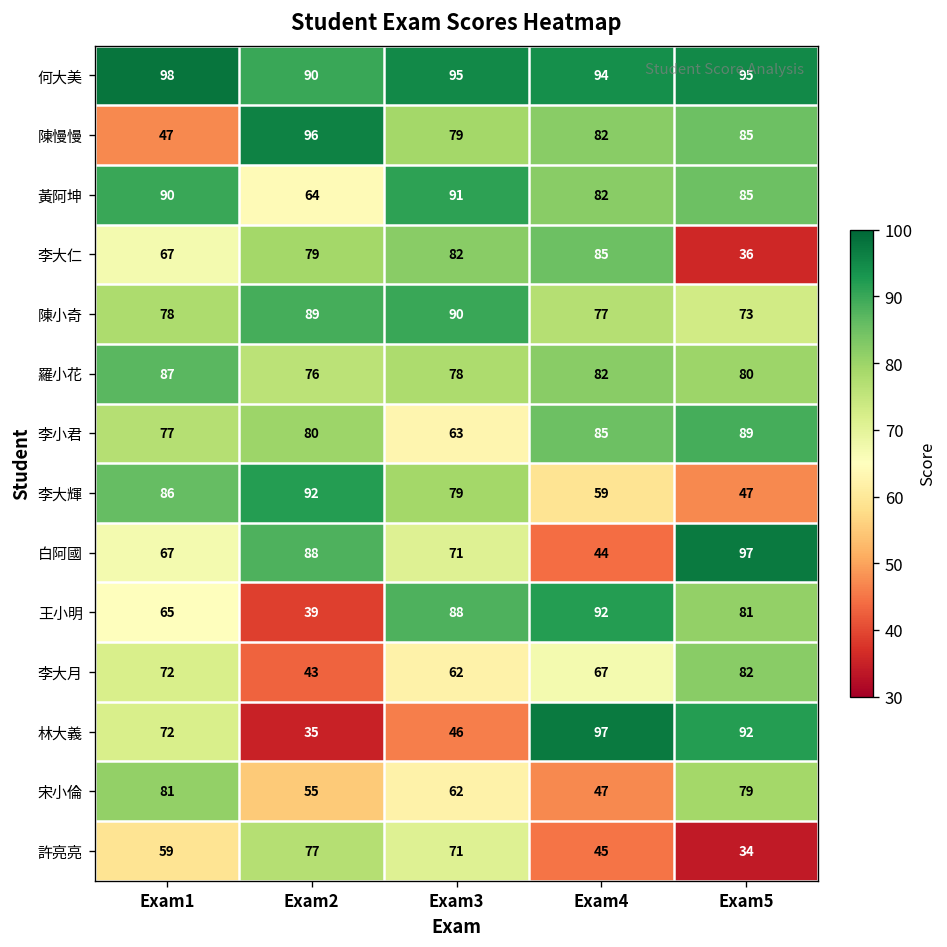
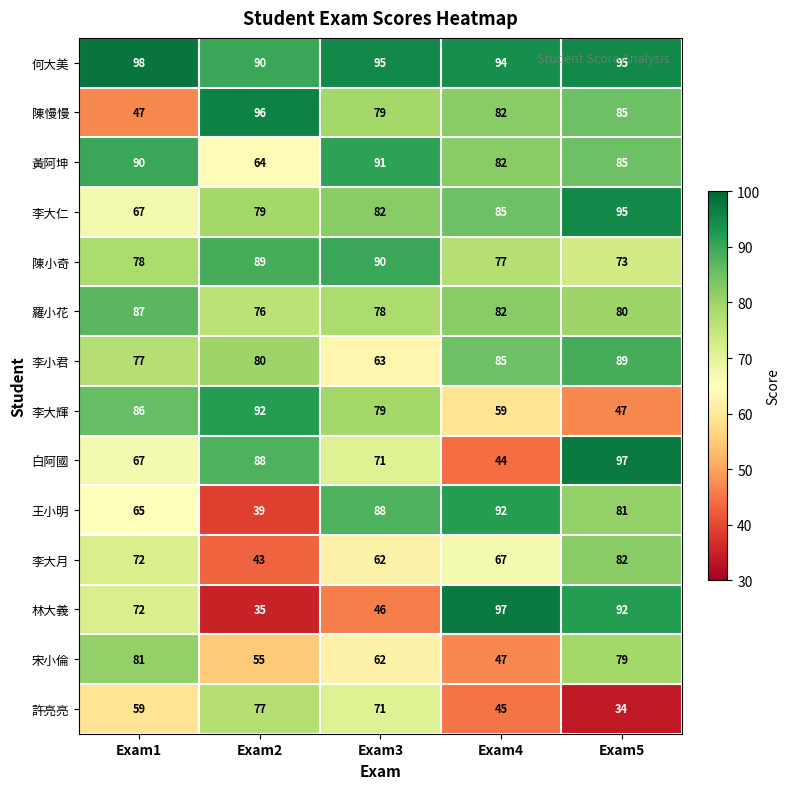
李大仁, Exam5: 36 -> 95
